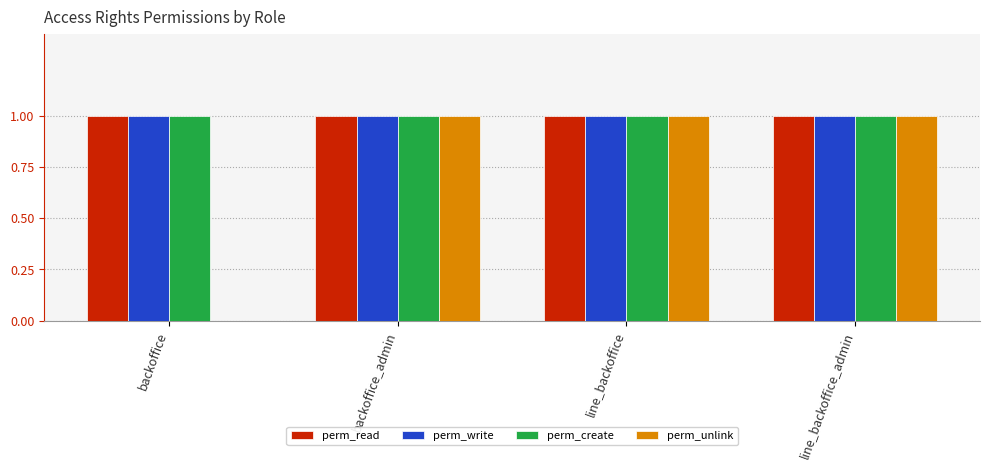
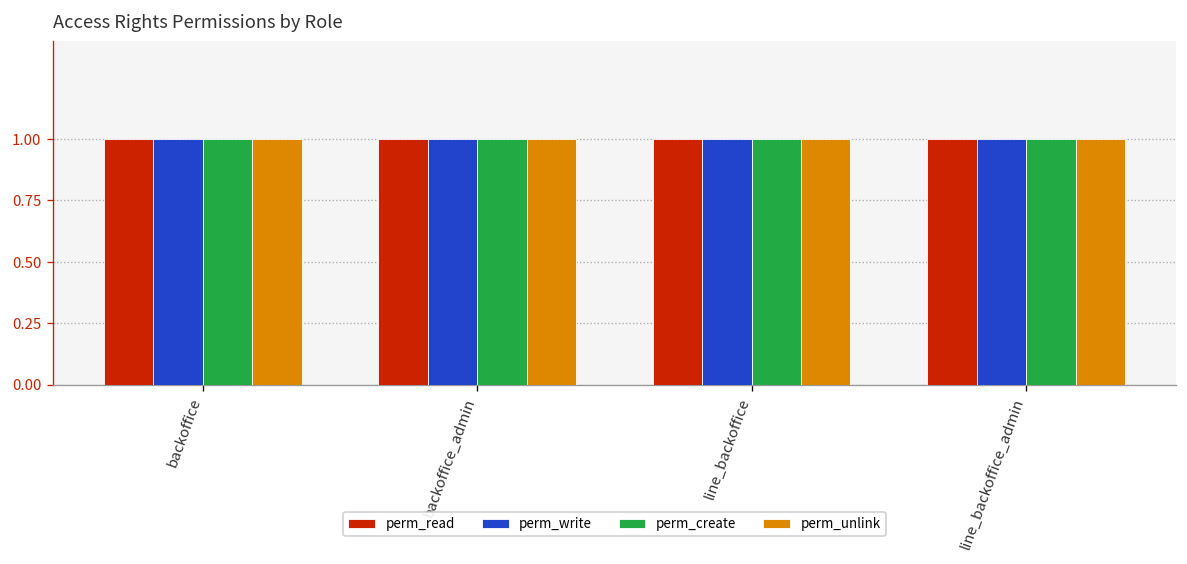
perm_unlink, backoffice: 0 -> 1
